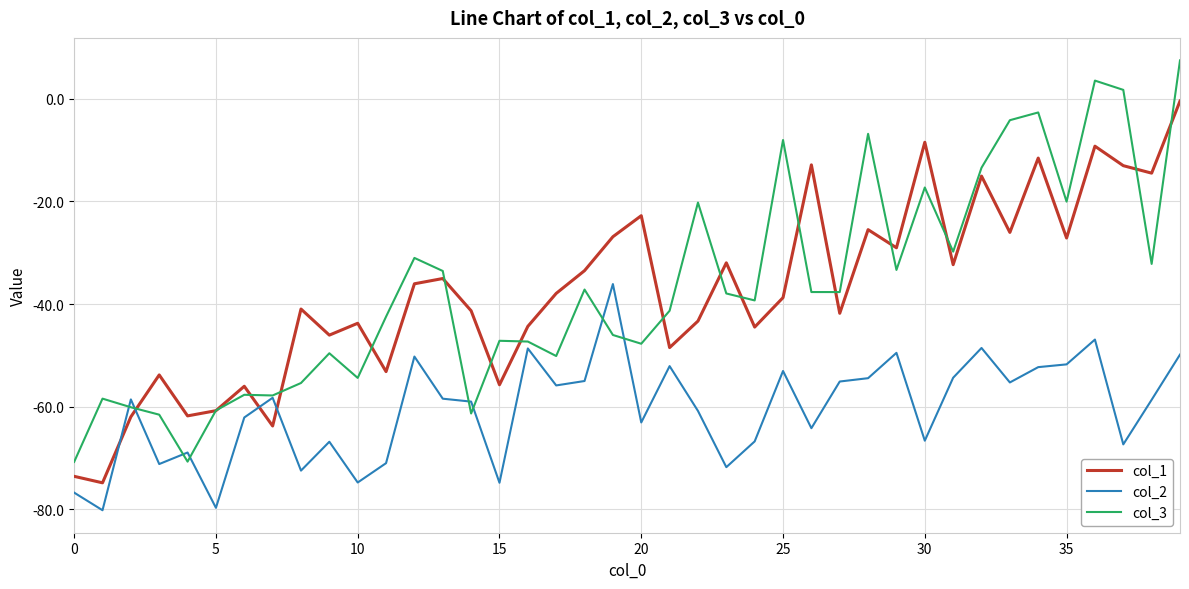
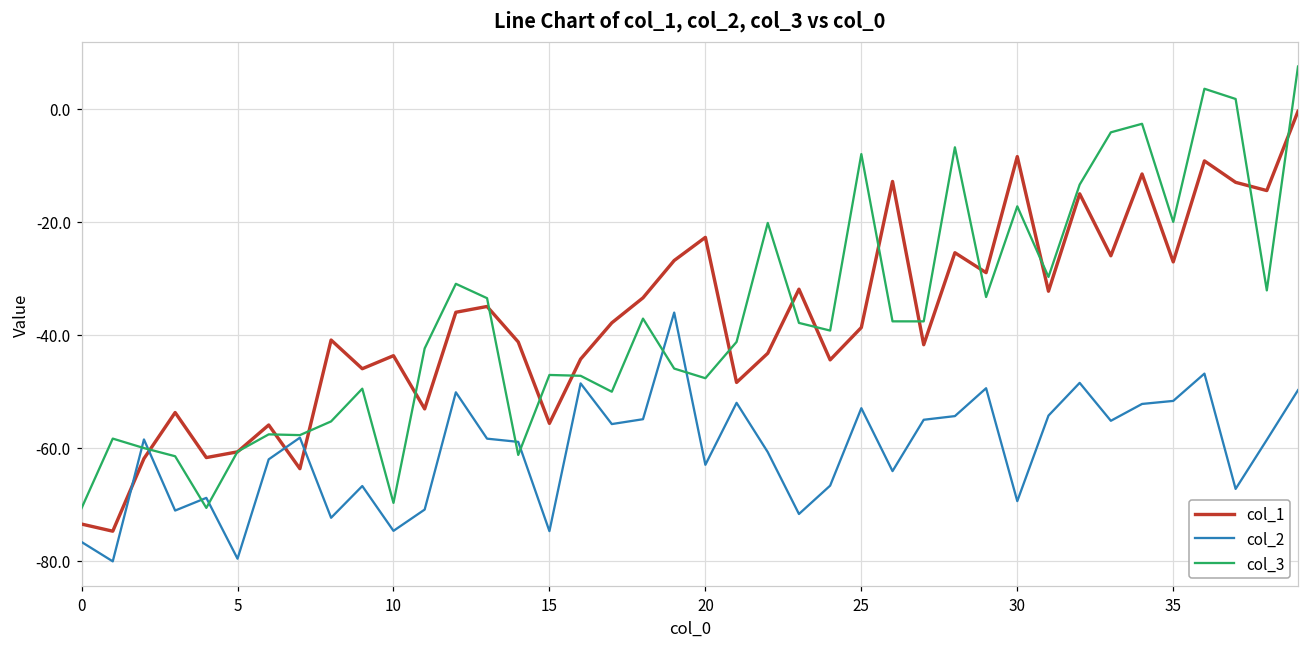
col_3, 10: -54 -> -70
col_2, 30: -67 -> -69
